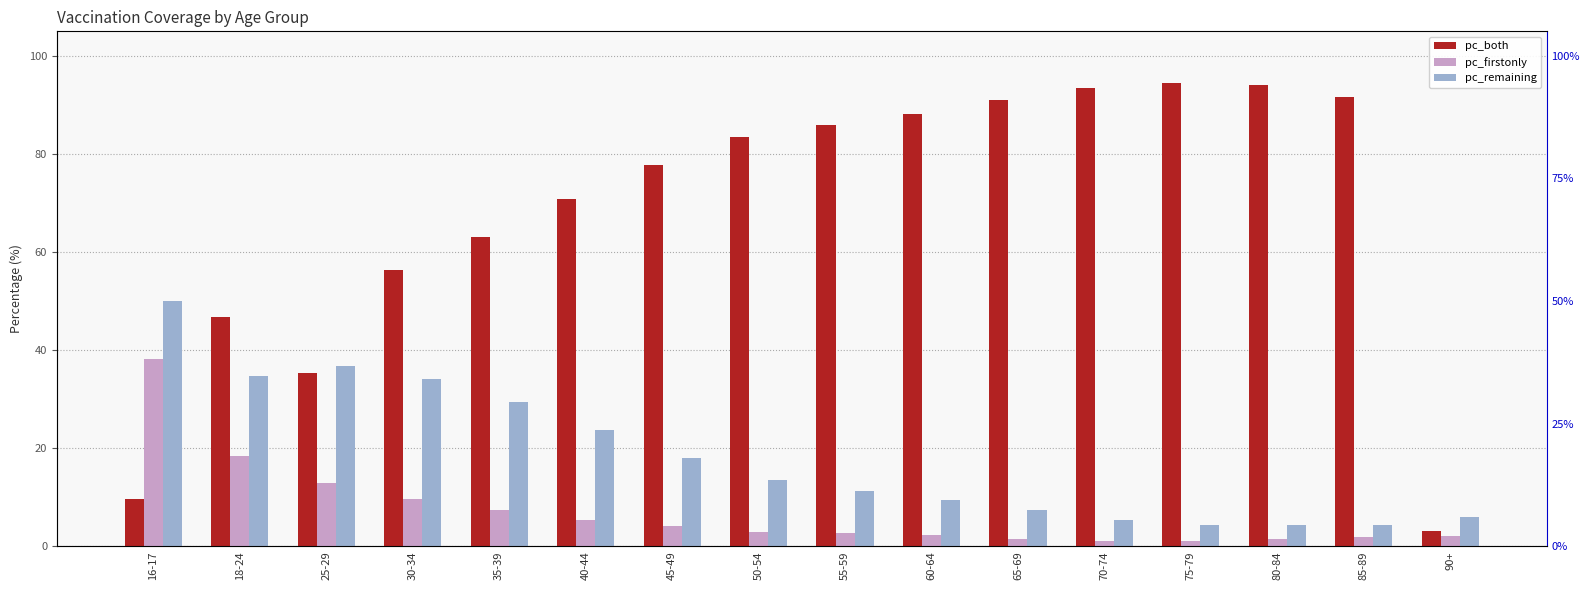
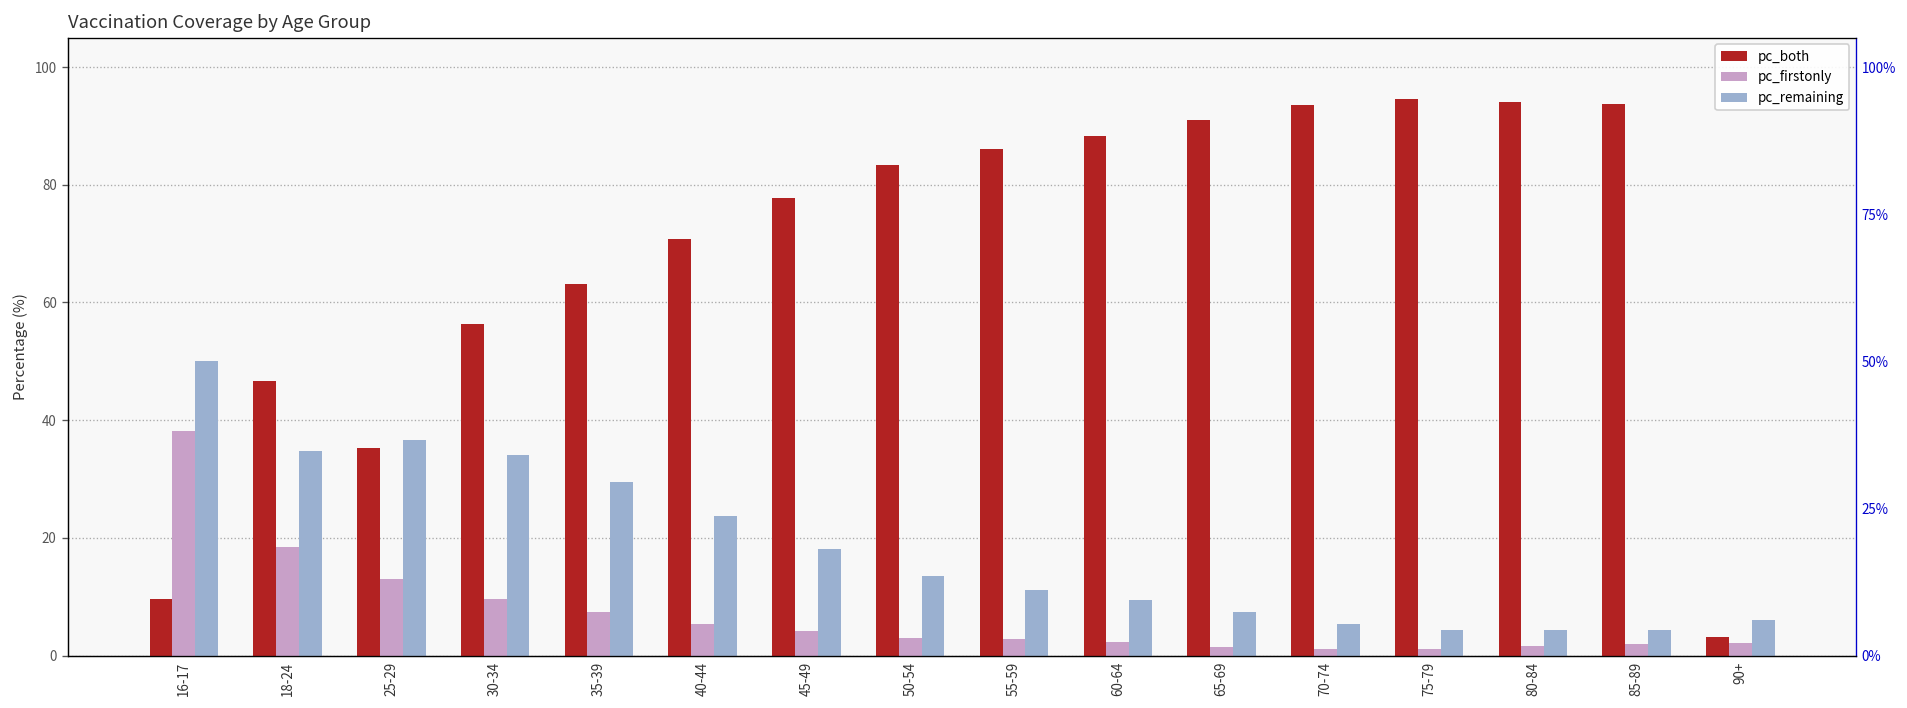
pc_both, 85-89: 92 -> 94
